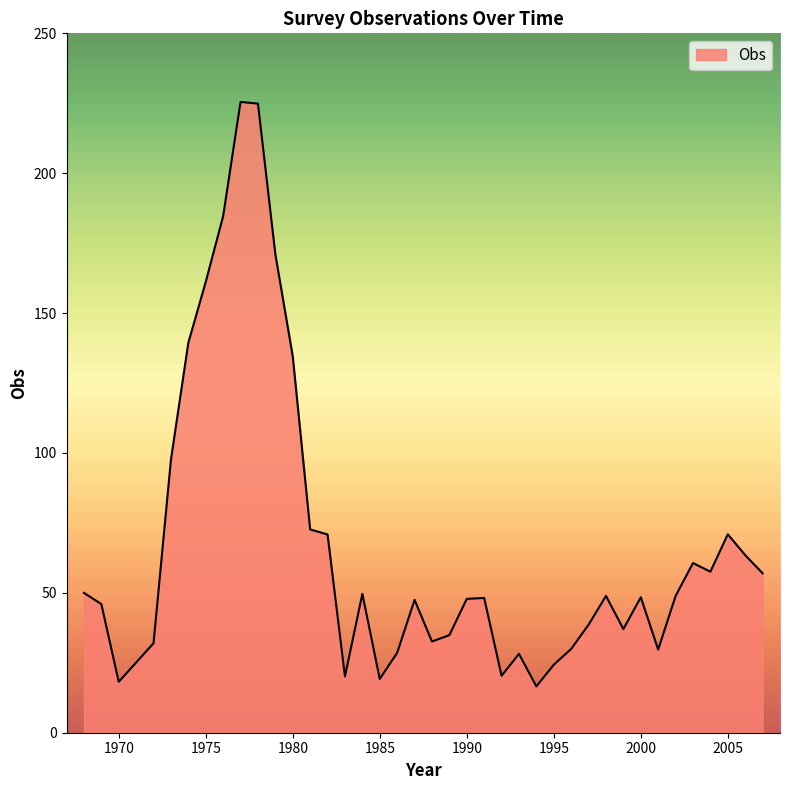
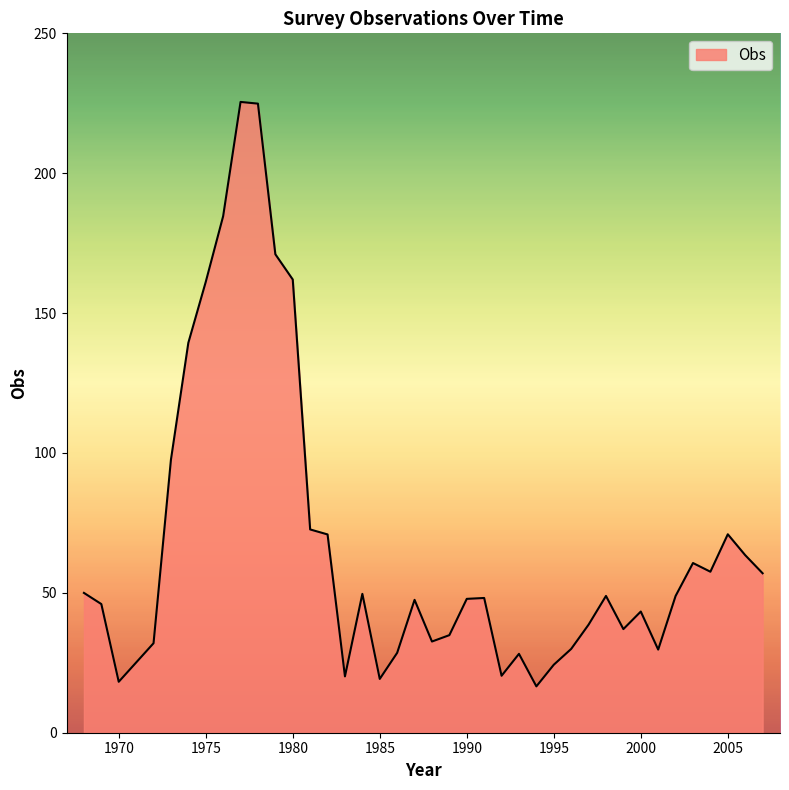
1980: 135 -> 162
2000: 48 -> 43
